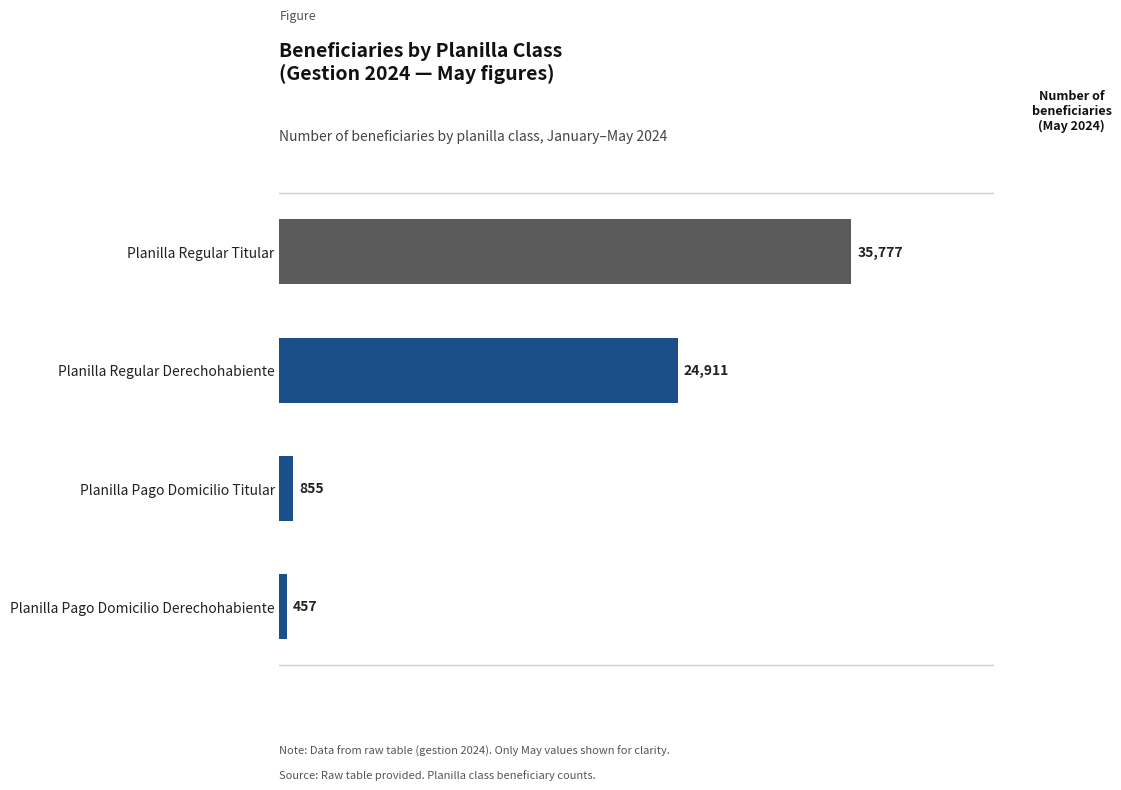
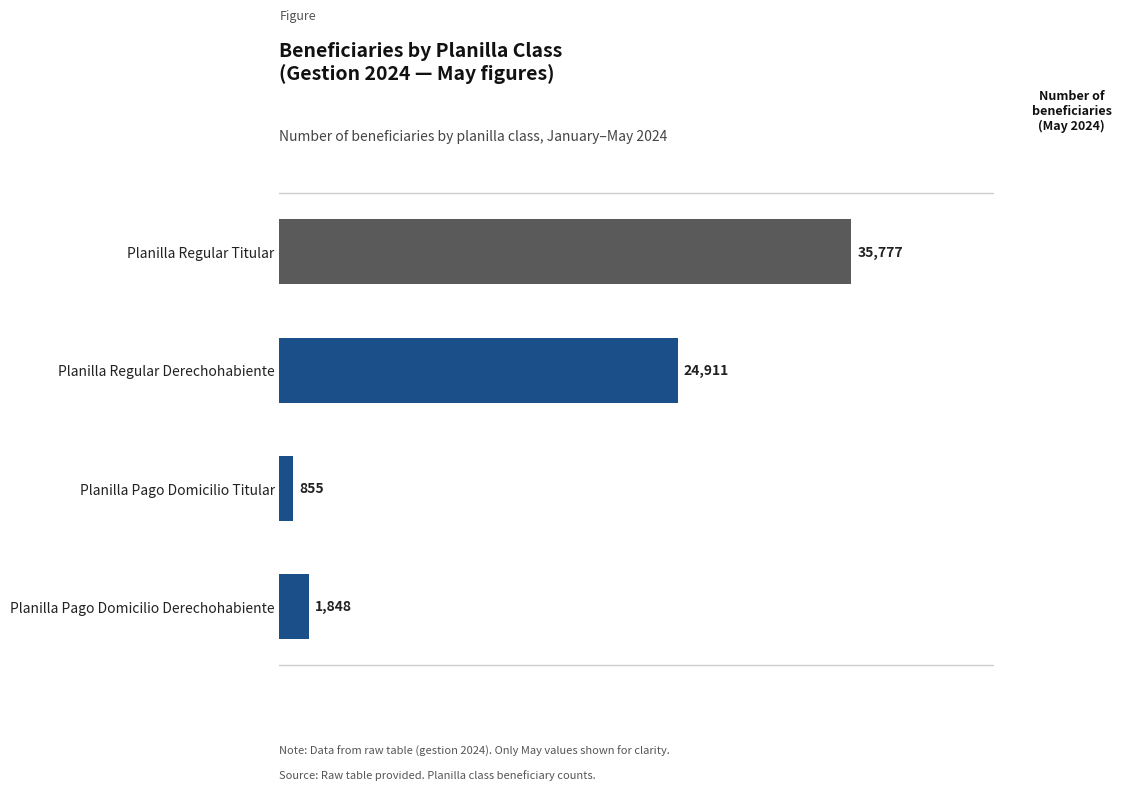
Planilla Pago Domicilio Derechohabiente: 457 -> 1,848
